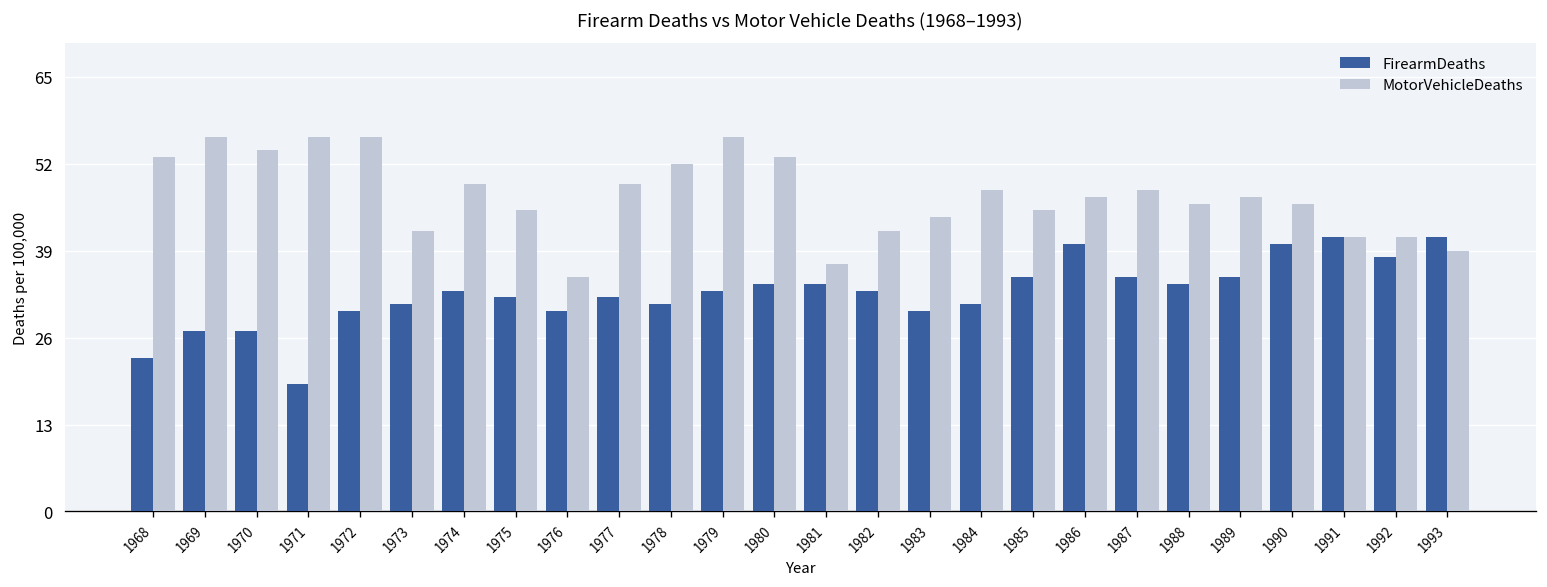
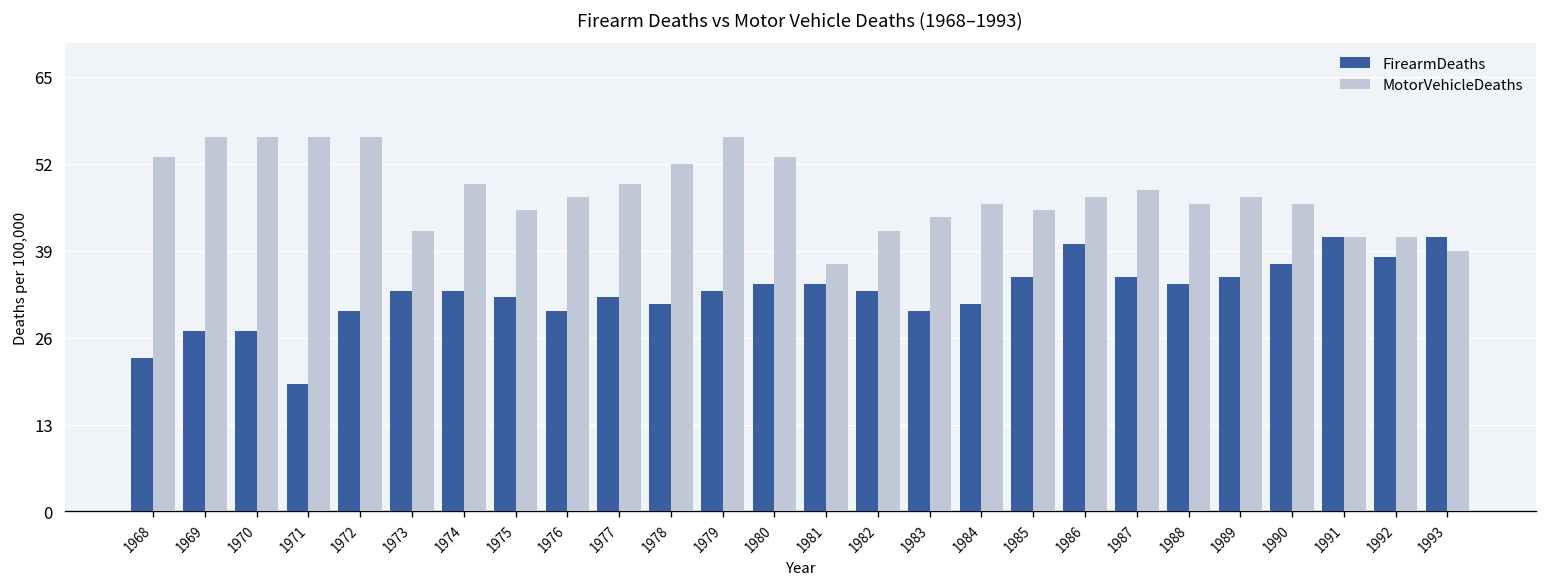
MotorVehicleDeaths, 1970: 54 -> 56
FirearmDeaths, 1973: 31 -> 33
MotorVehicleDeaths, 1976: 35 -> 47
MotorVehicleDeaths, 1984: 48 -> 46
FirearmDeaths, 1990: 40 -> 37
